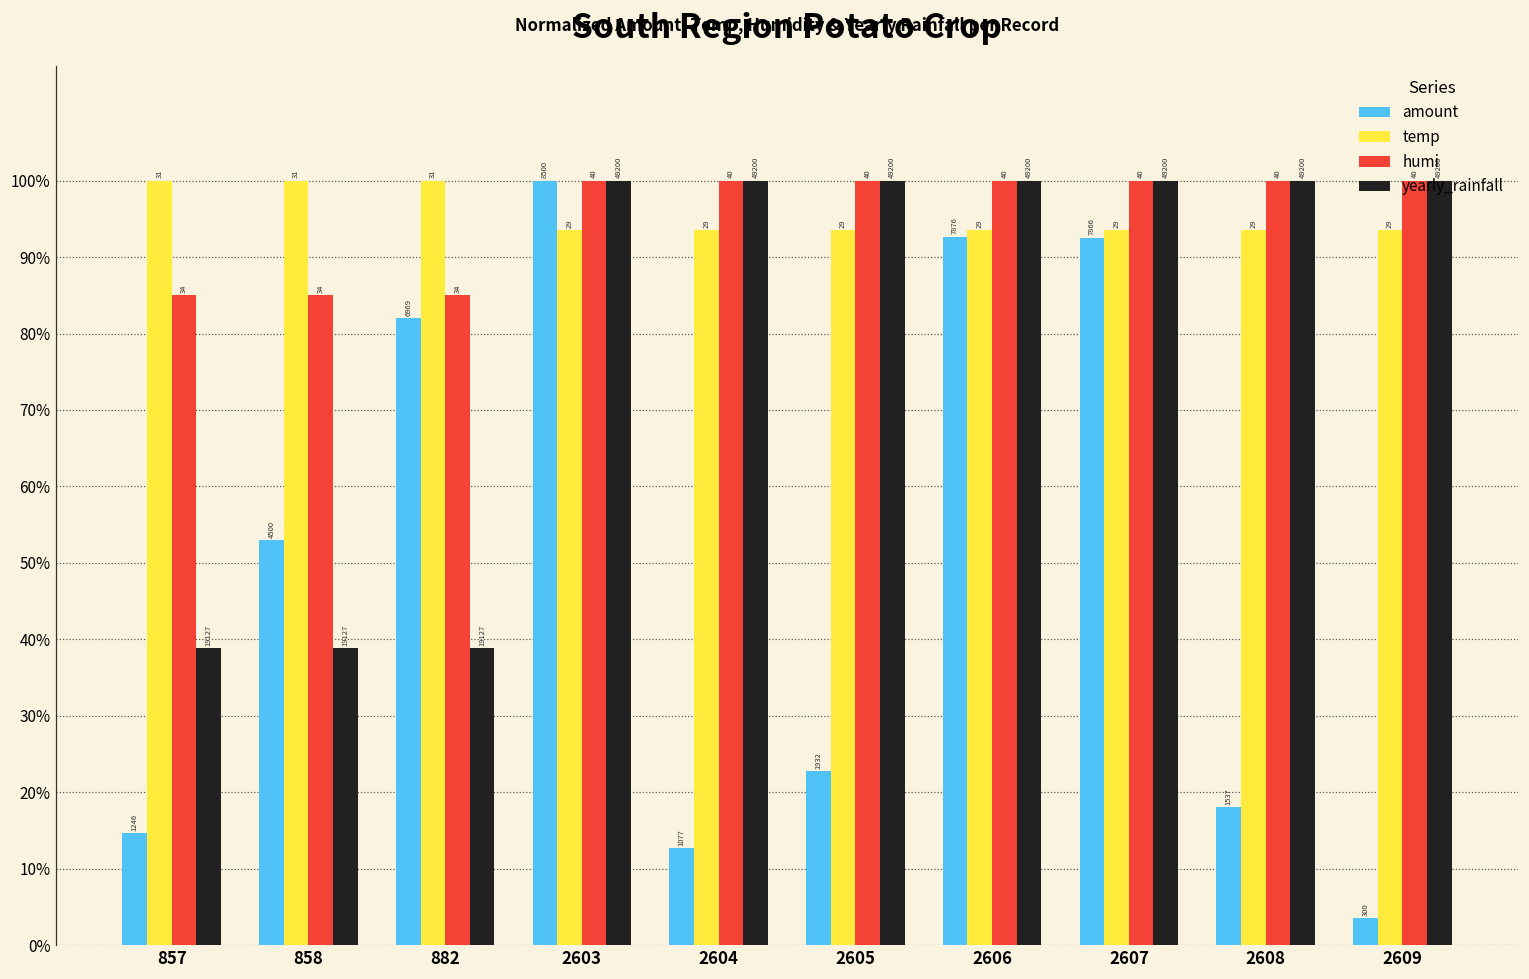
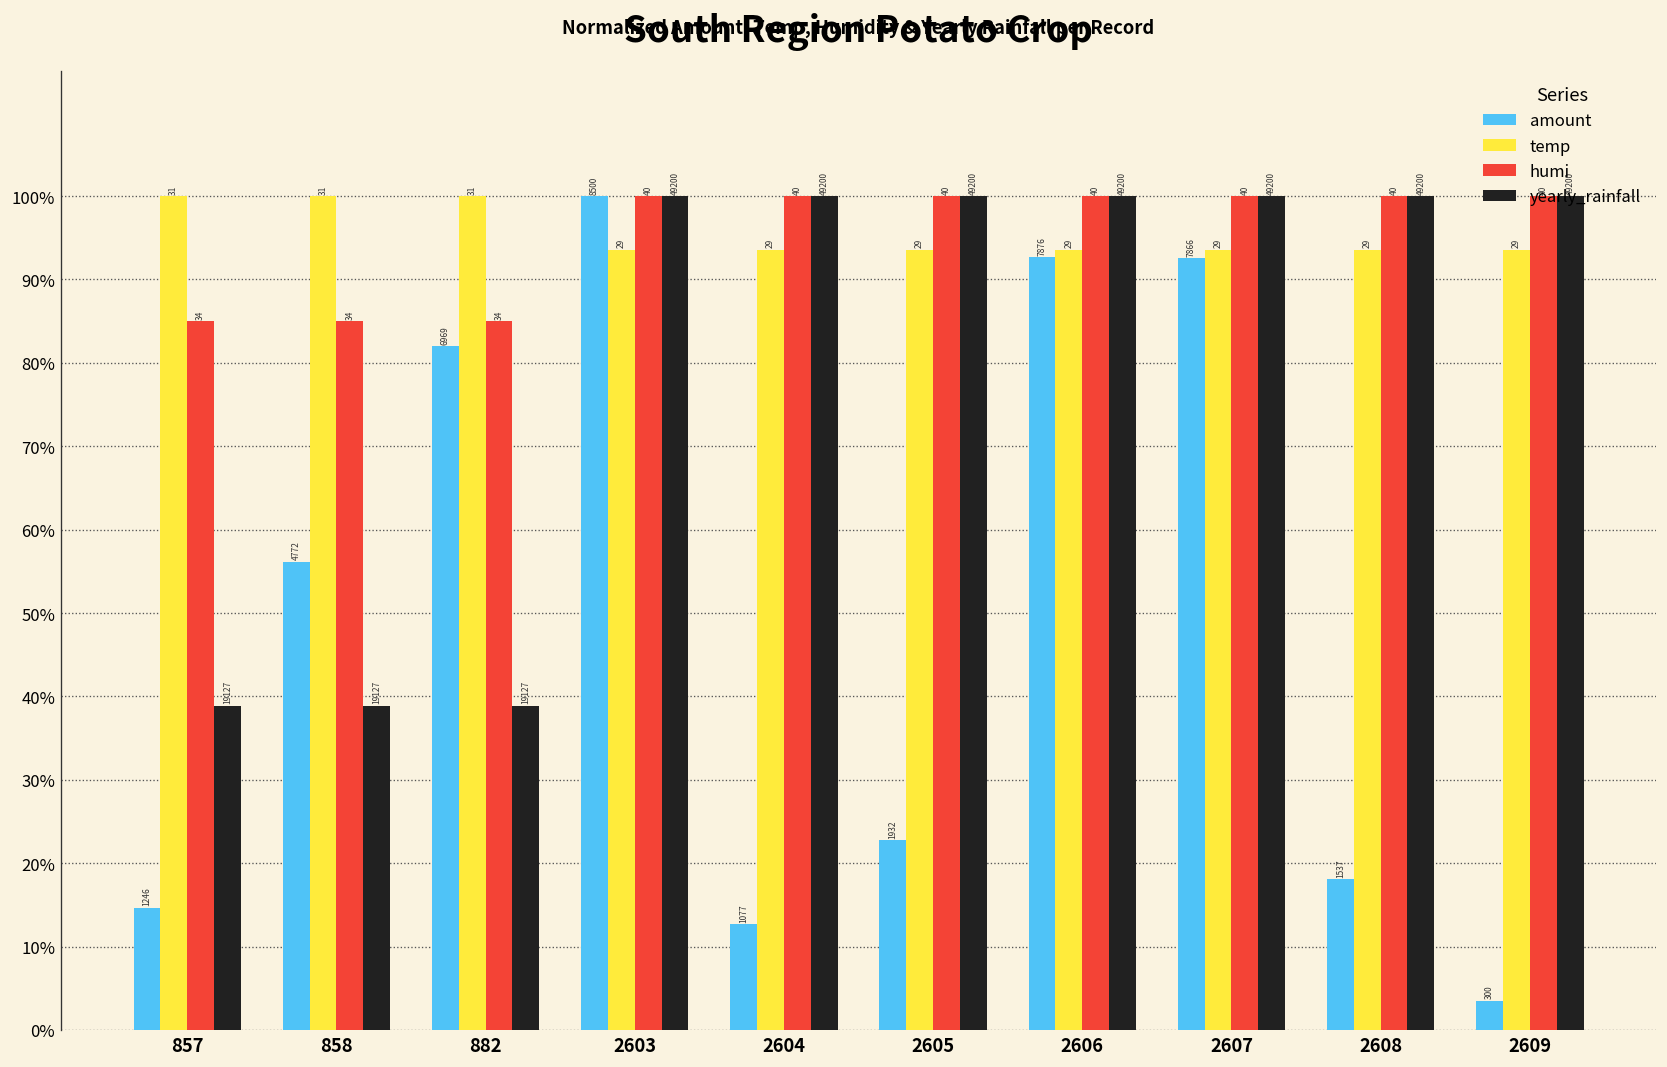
amount, 858: 4500 -> 4772
